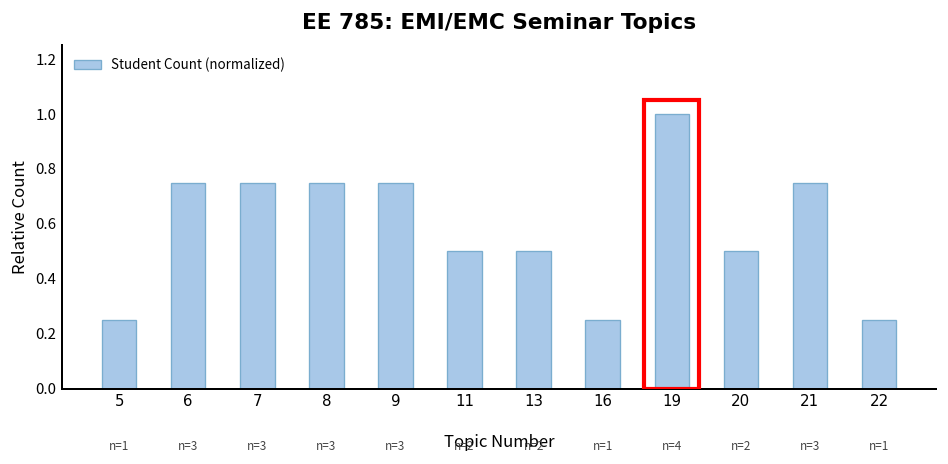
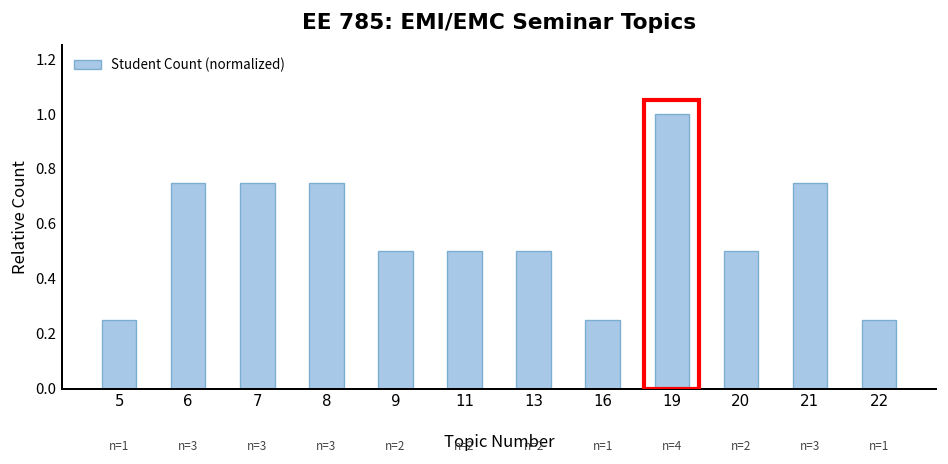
9: 3 -> 2
